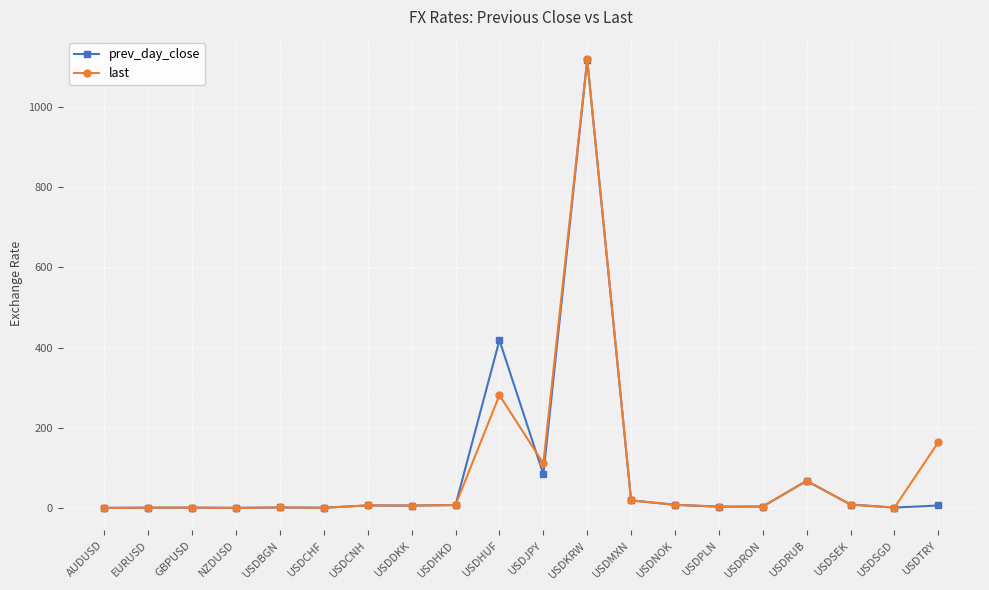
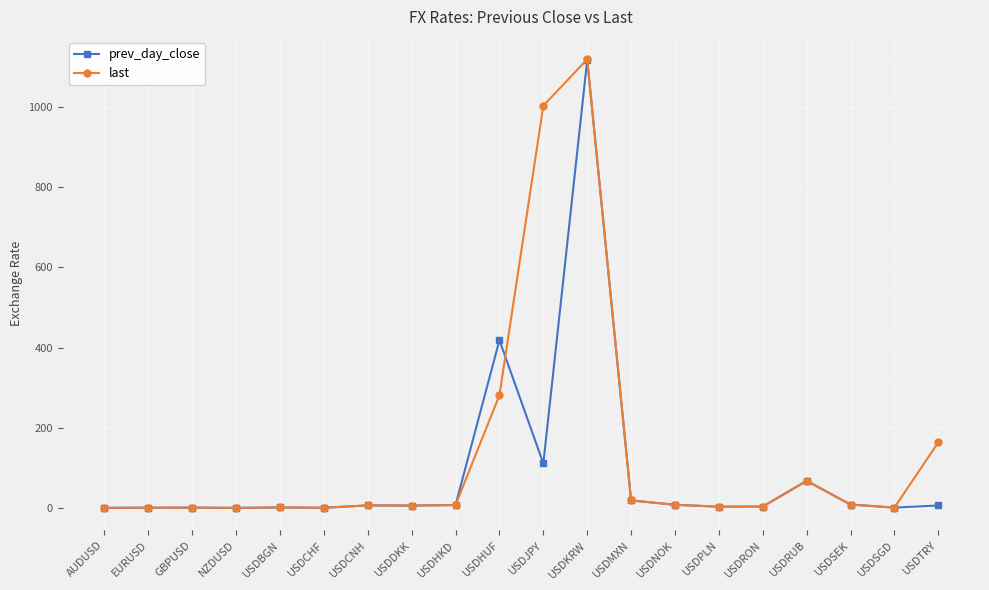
prev_day_close, USDJPY: 80 -> 110
last, USDJPY: 110 -> 1000
